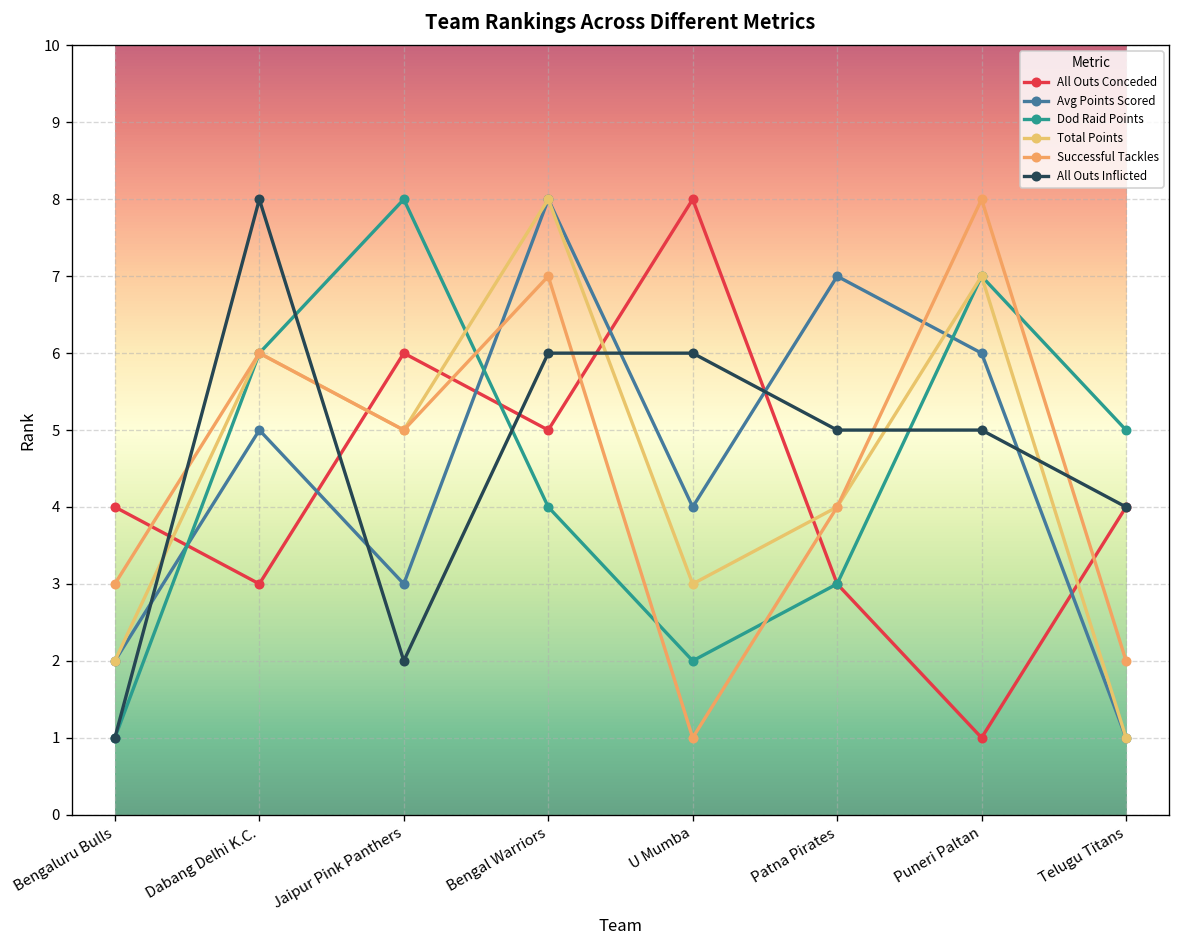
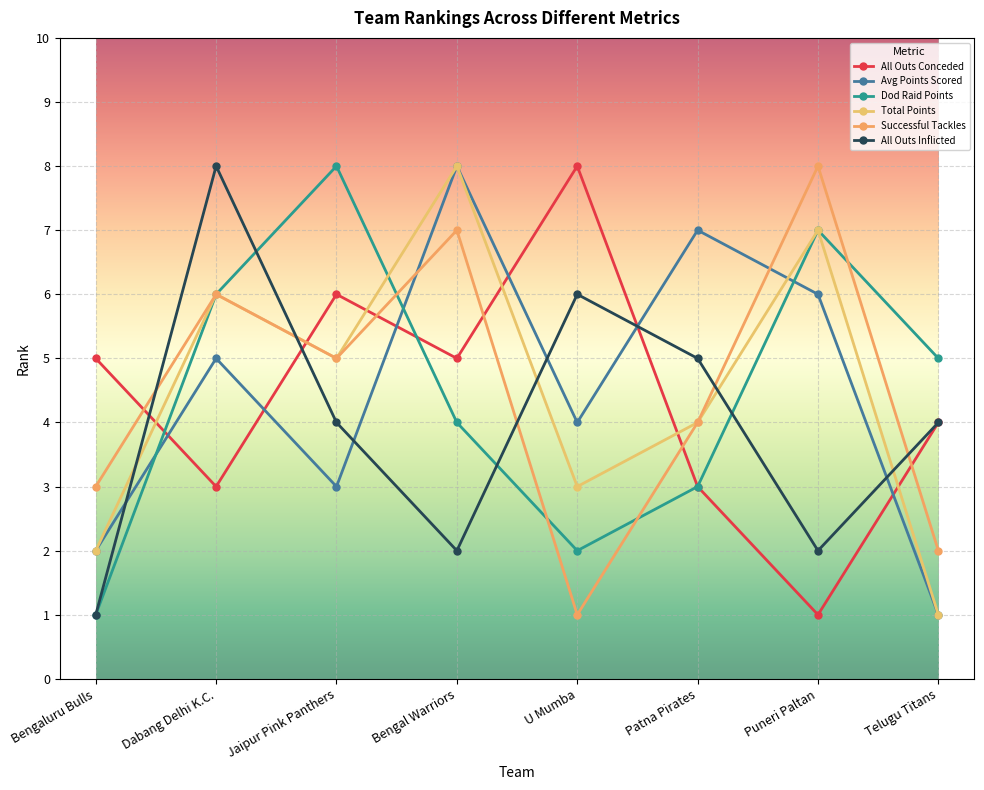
All Outs Conceded, Bengaluru Bulls: 4 -> 5
All Outs Inflicted, Jaipur Pink Panthers: 2 -> 4
All Outs Inflicted, Bengal Warriors: 6 -> 2
All Outs Inflicted, Puneri Paltan: 5 -> 2
